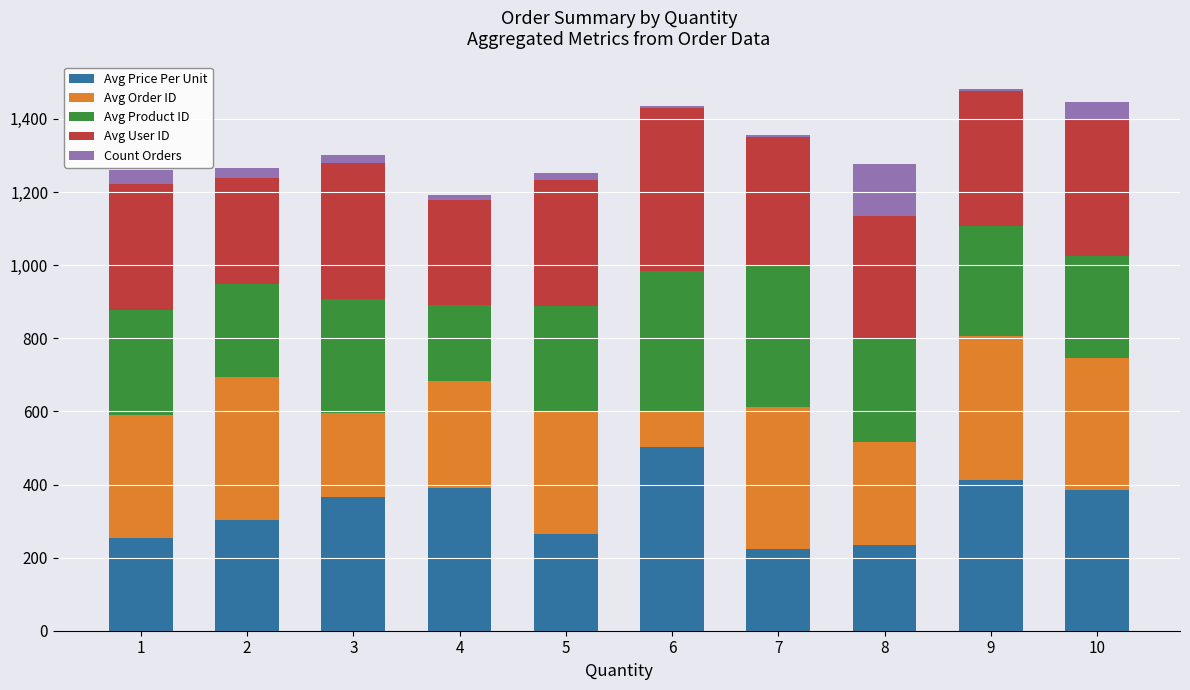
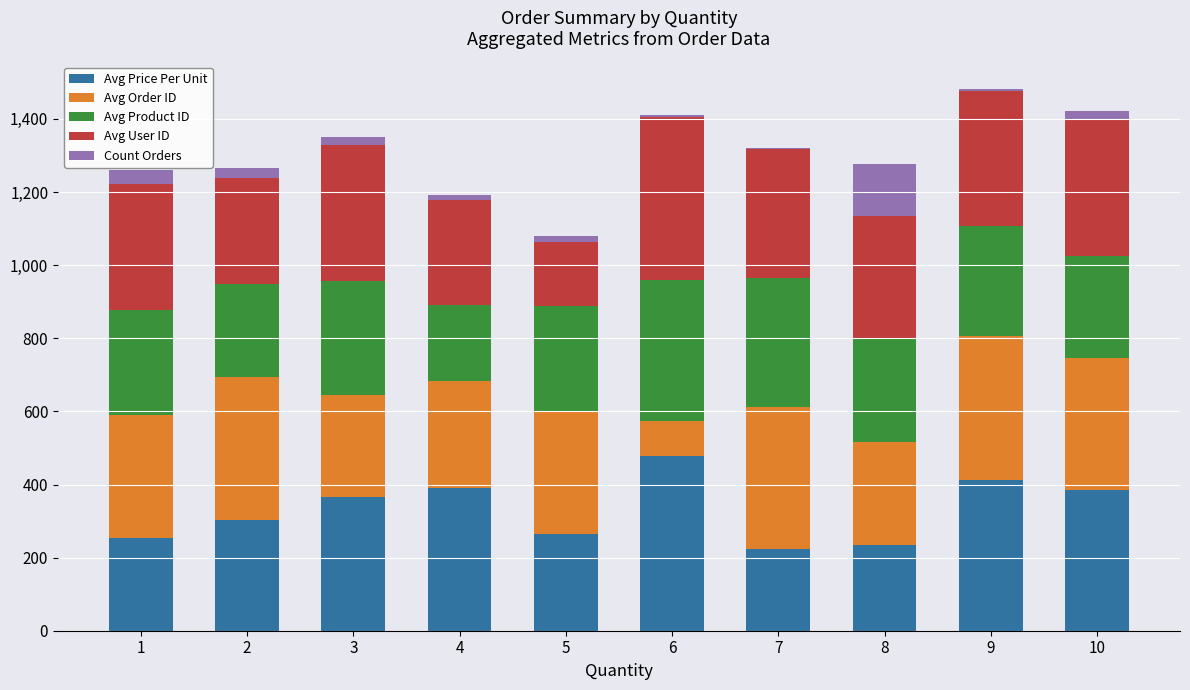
Avg Order ID, 3: 230 -> 280
Avg User ID, 5: 340 -> 170
Avg Price Per Unit, 6: 500 -> 480
Avg Product ID, 7: 390 -> 350
Count Orders, 10: 50 -> 20
